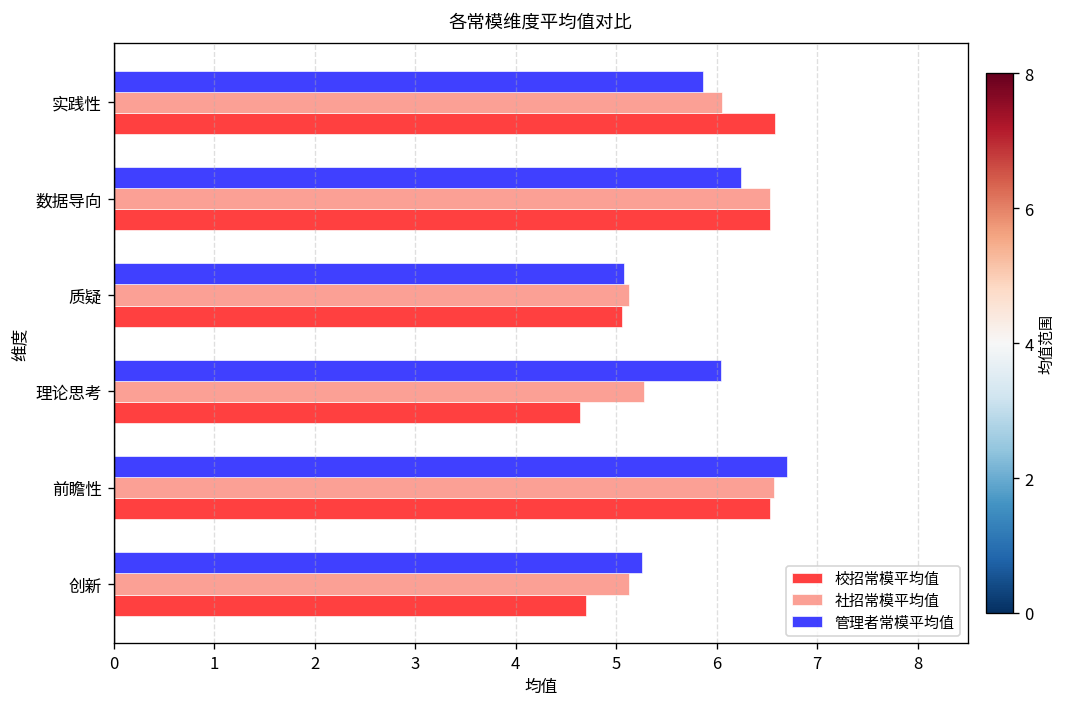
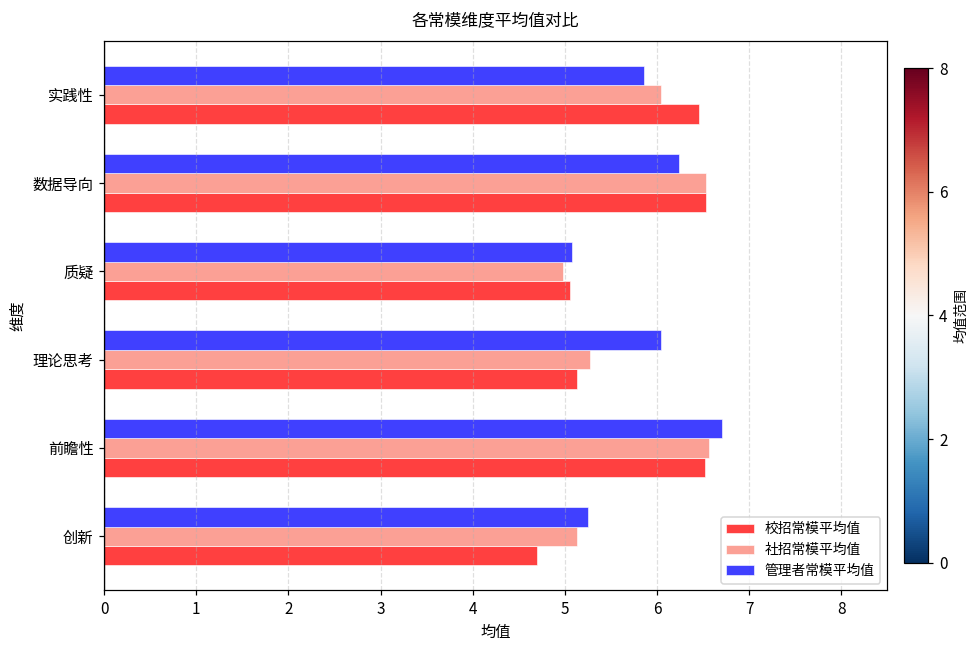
校招常模平均值, 实践性: 6.6 -> 6.5
社招常模平均值, 质疑: 5.1 -> 5.0
校招常模平均值, 理论思考: 4.6 -> 5.1
